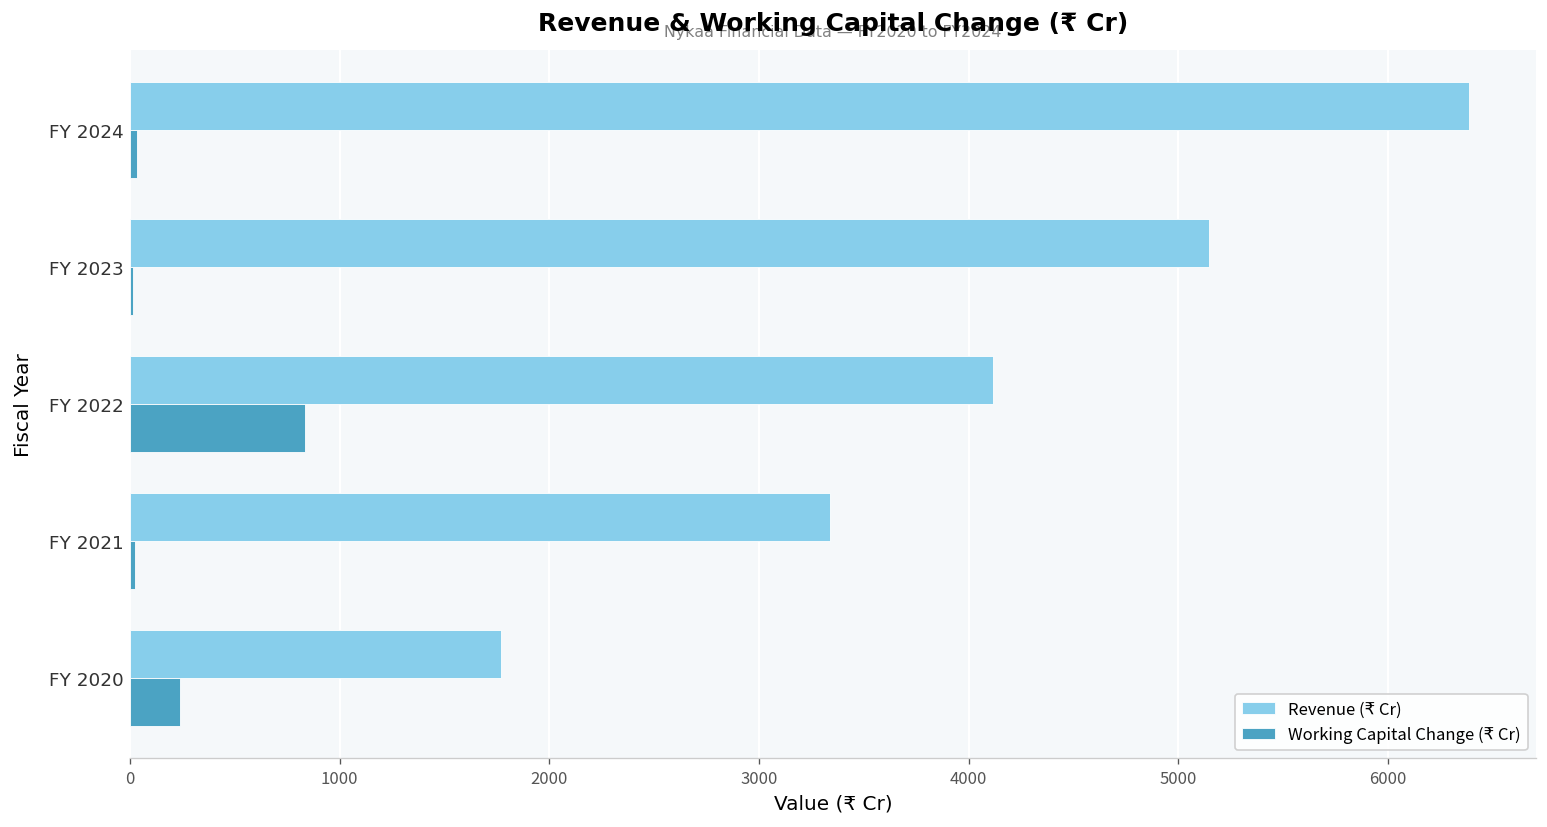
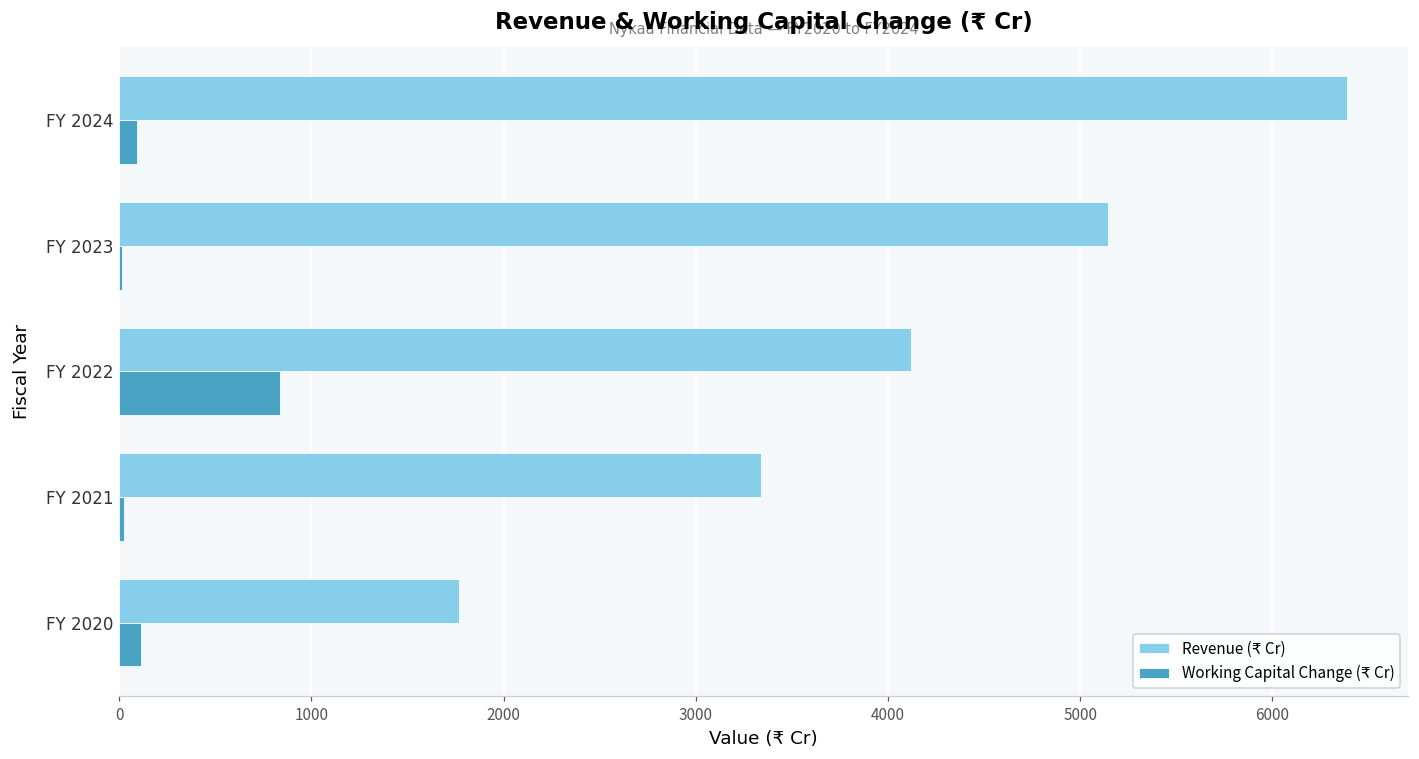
Working Capital Change (₹ Cr), FY 2024: 40 -> 90
Working Capital Change (₹ Cr), FY 2020: 240 -> 120
